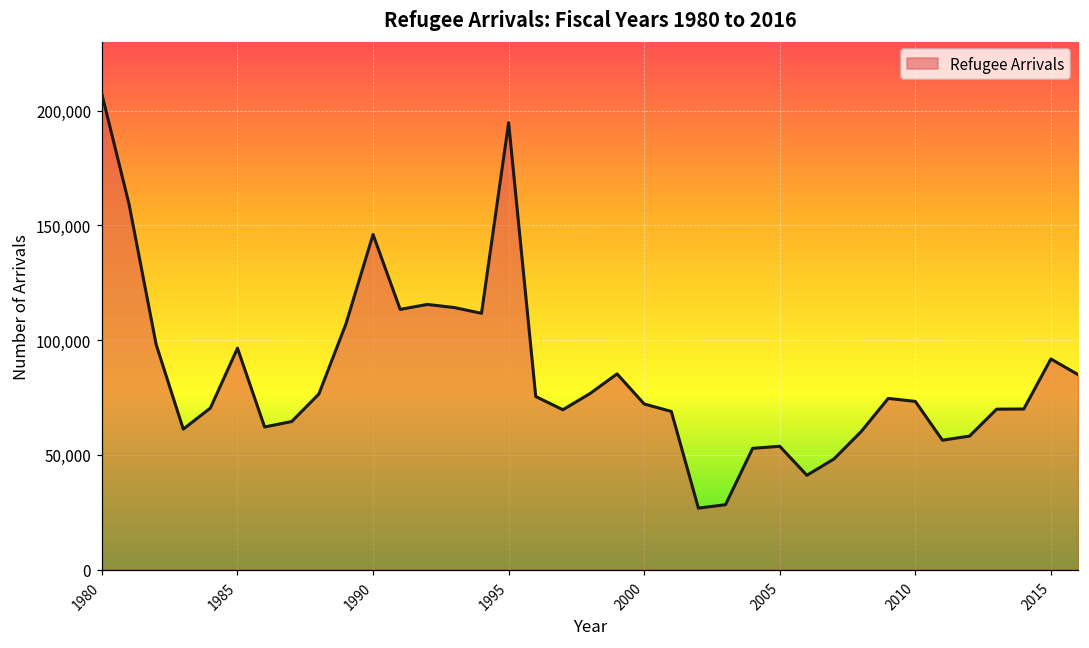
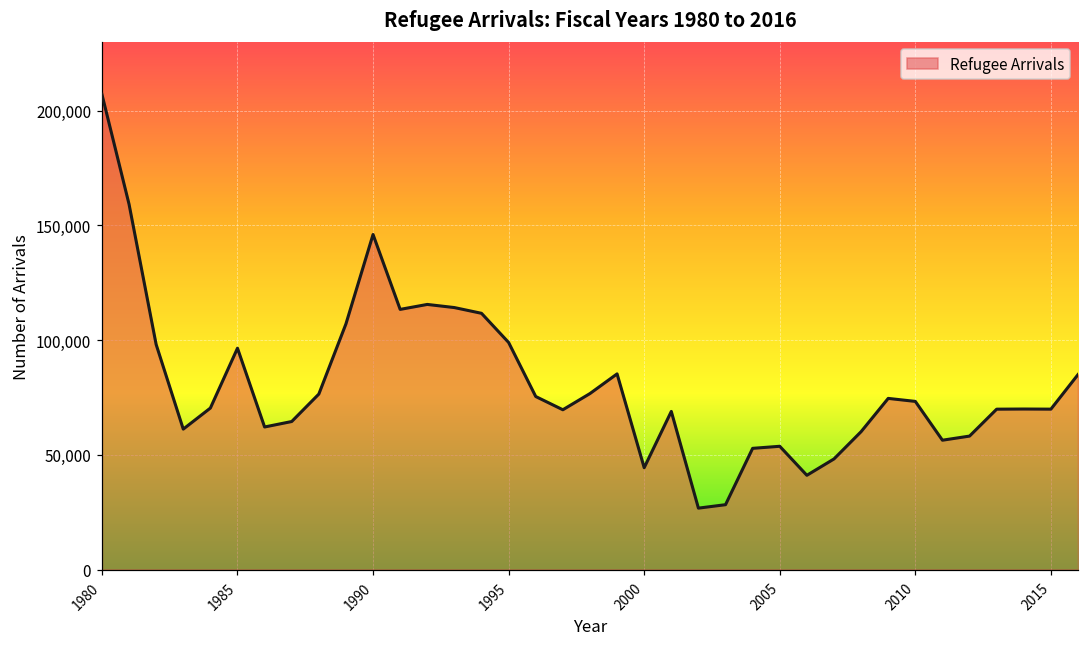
1995: 195,000 -> 99,000
2000: 72,000 -> 44,000
2015: 92,000 -> 70,000
